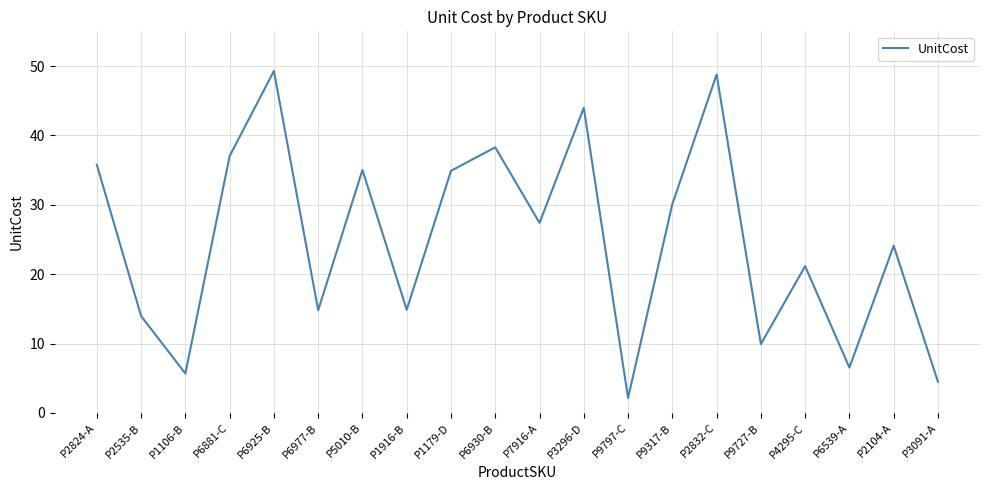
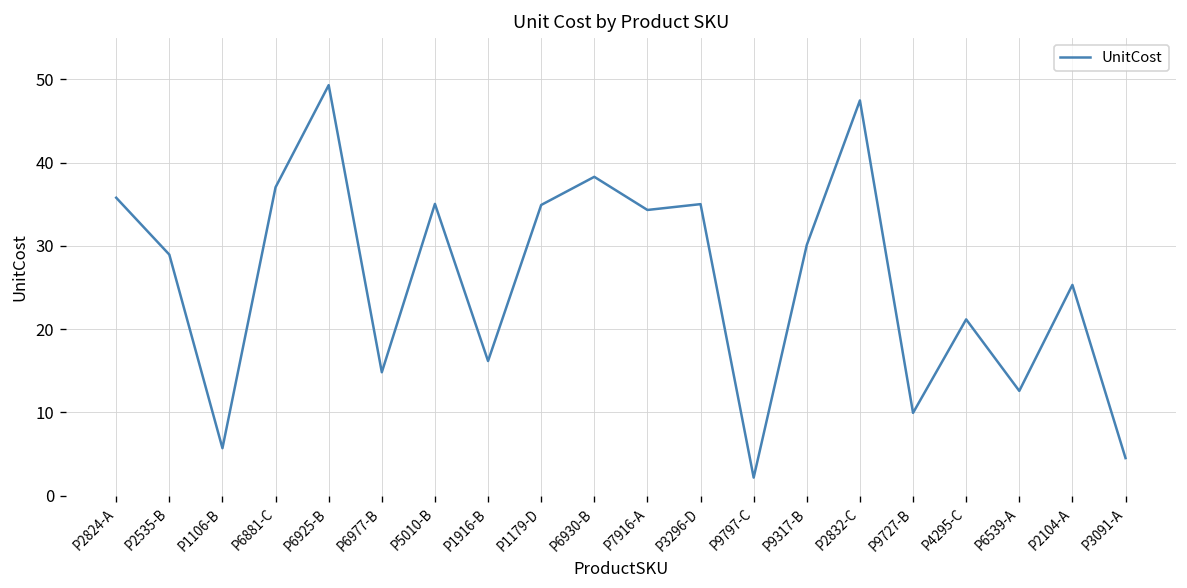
P2535-B: 14 -> 29
P1916-B: 15 -> 16
P7916-A: 27 -> 34
P3296-D: 44 -> 35
P2832-C: 49 -> 47
P6539-A: 7 -> 13
P2104-A: 24 -> 25
